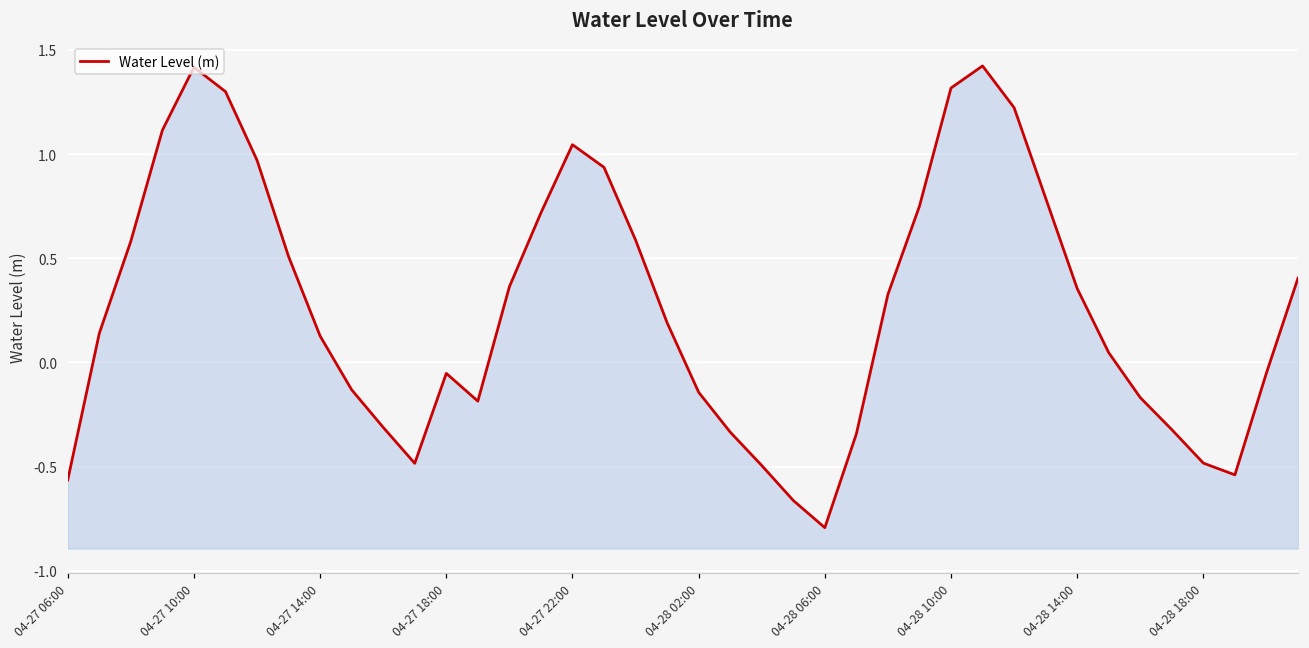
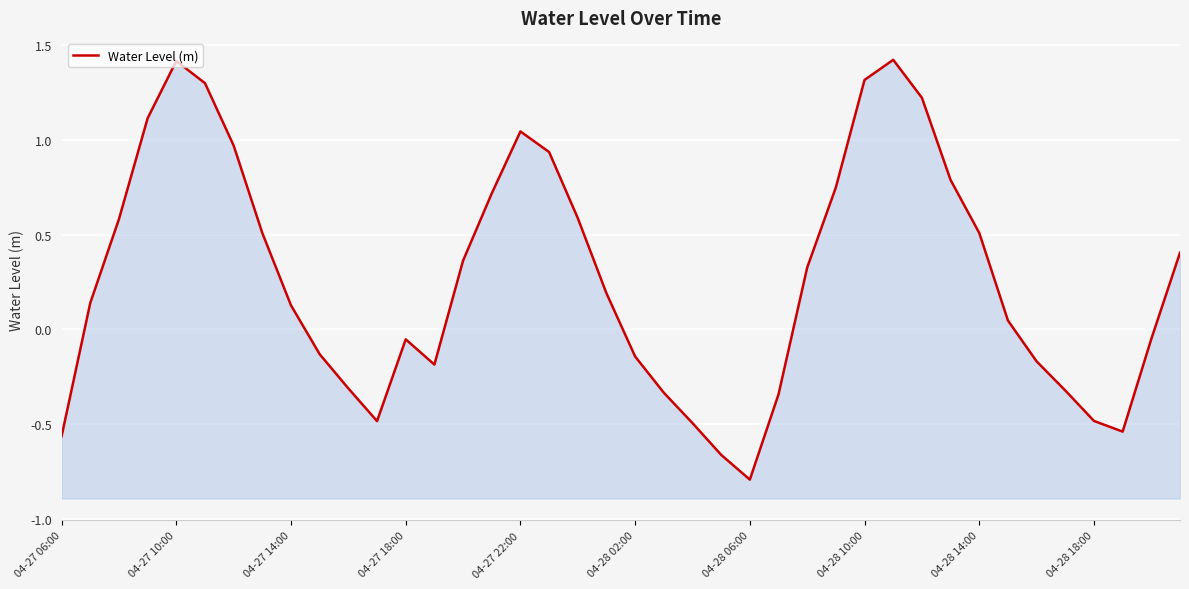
04-28 14:00: 0.35 -> 0.51
